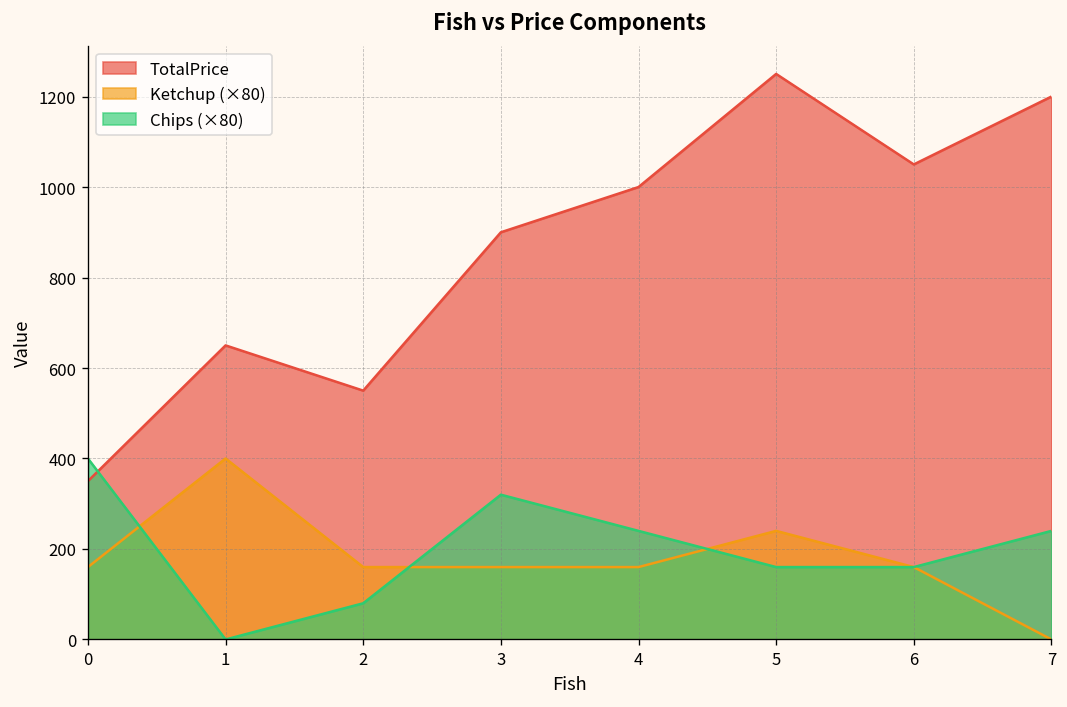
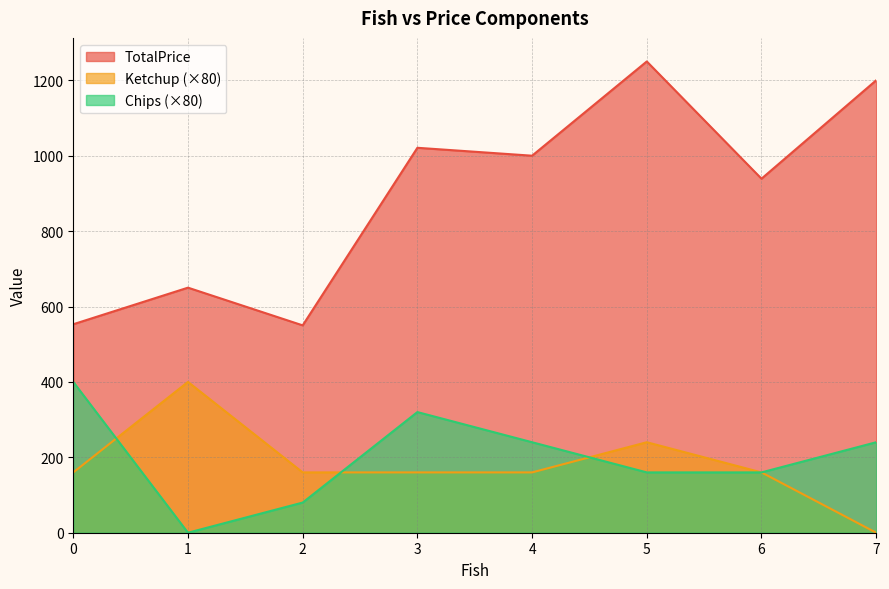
TotalPrice, 0: 350 -> 550
TotalPrice, 3: 900 -> 1020
TotalPrice, 6: 1050 -> 940
